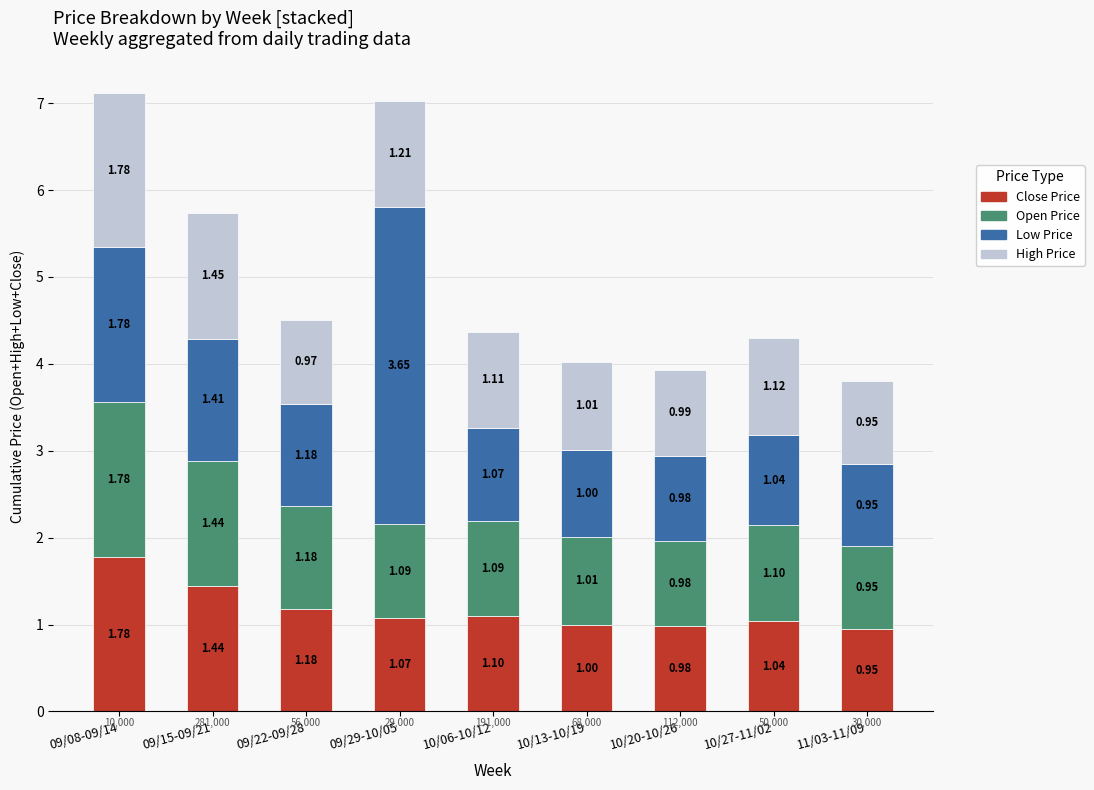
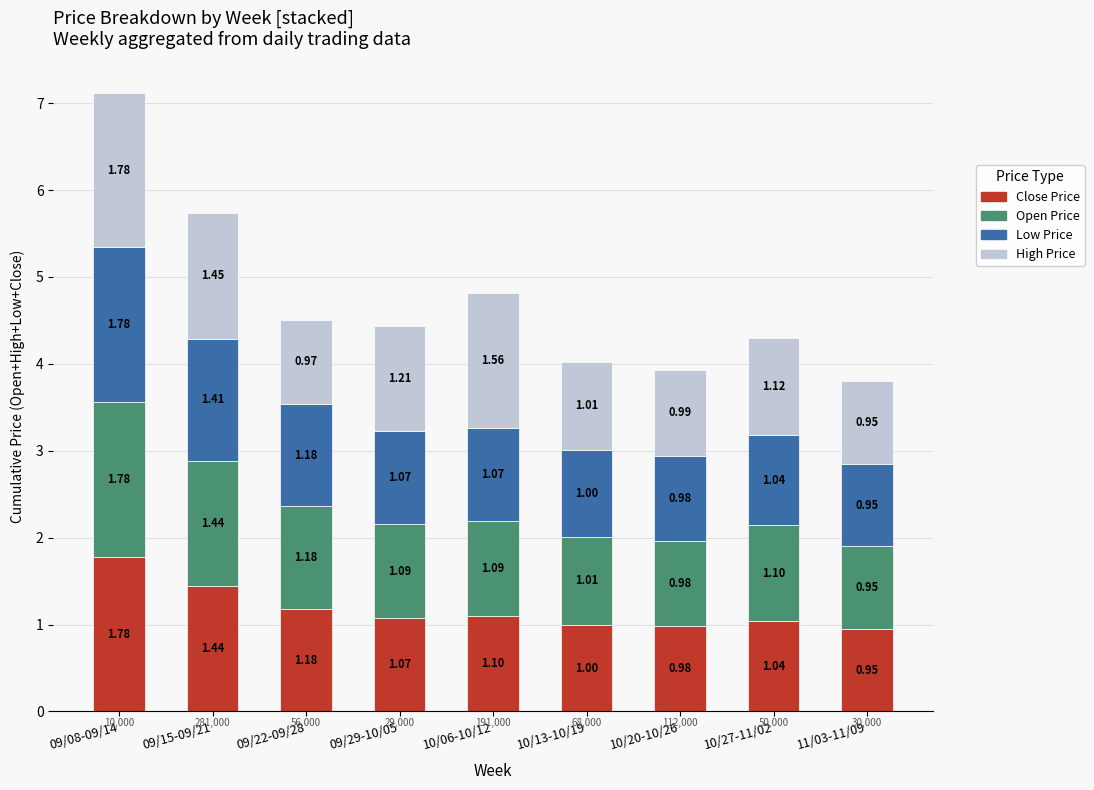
Low Price, 09/29-10/05: 3.65 -> 1.07
High Price, 10/06-10/12: 1.11 -> 1.56
